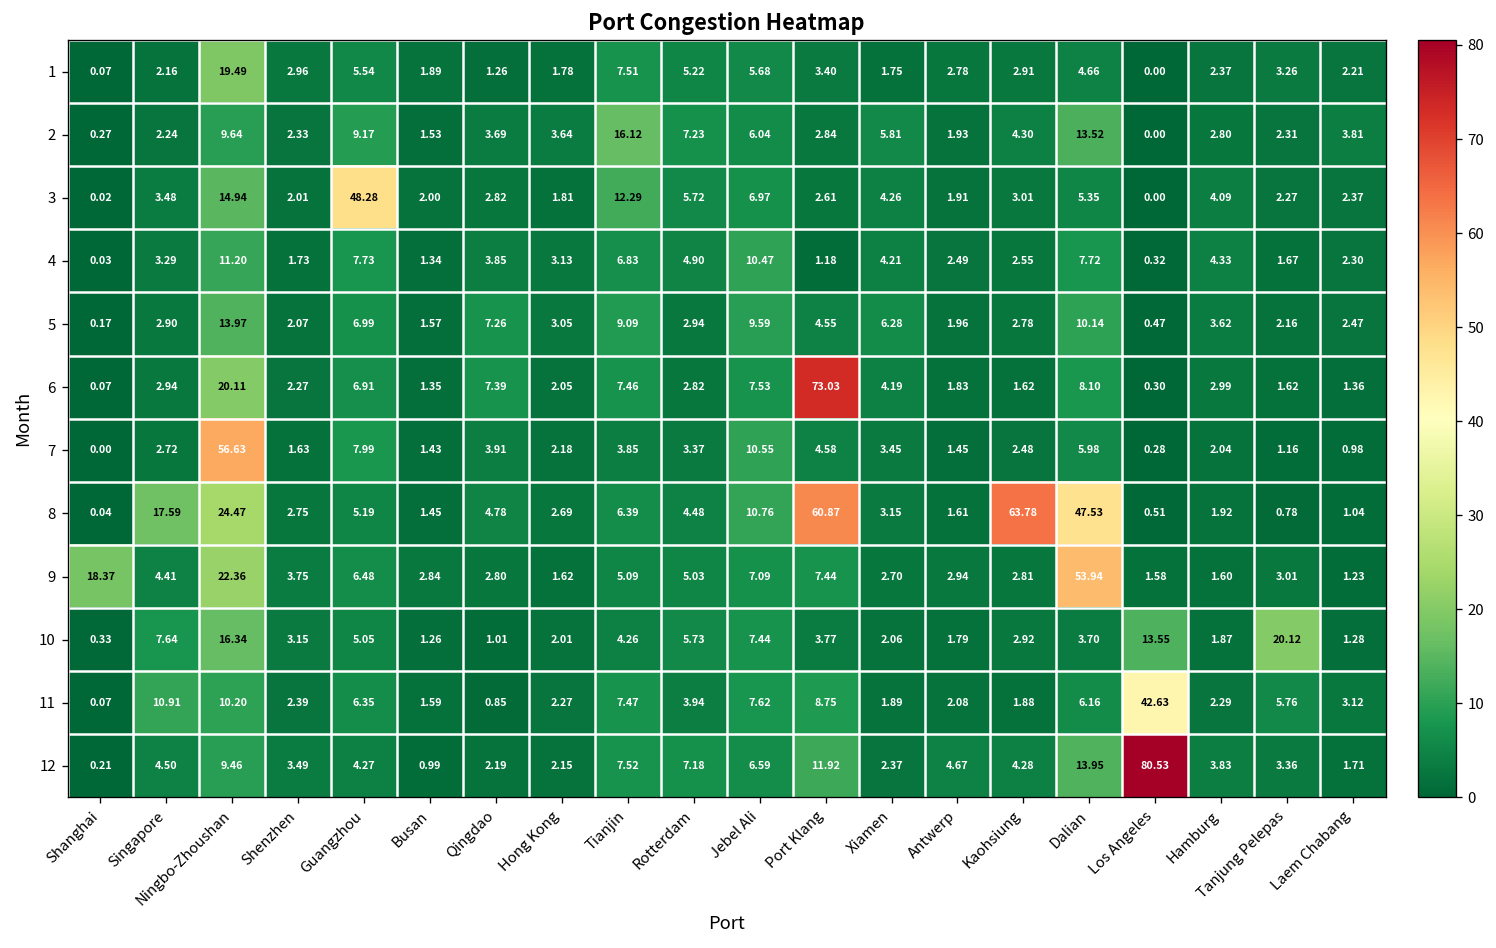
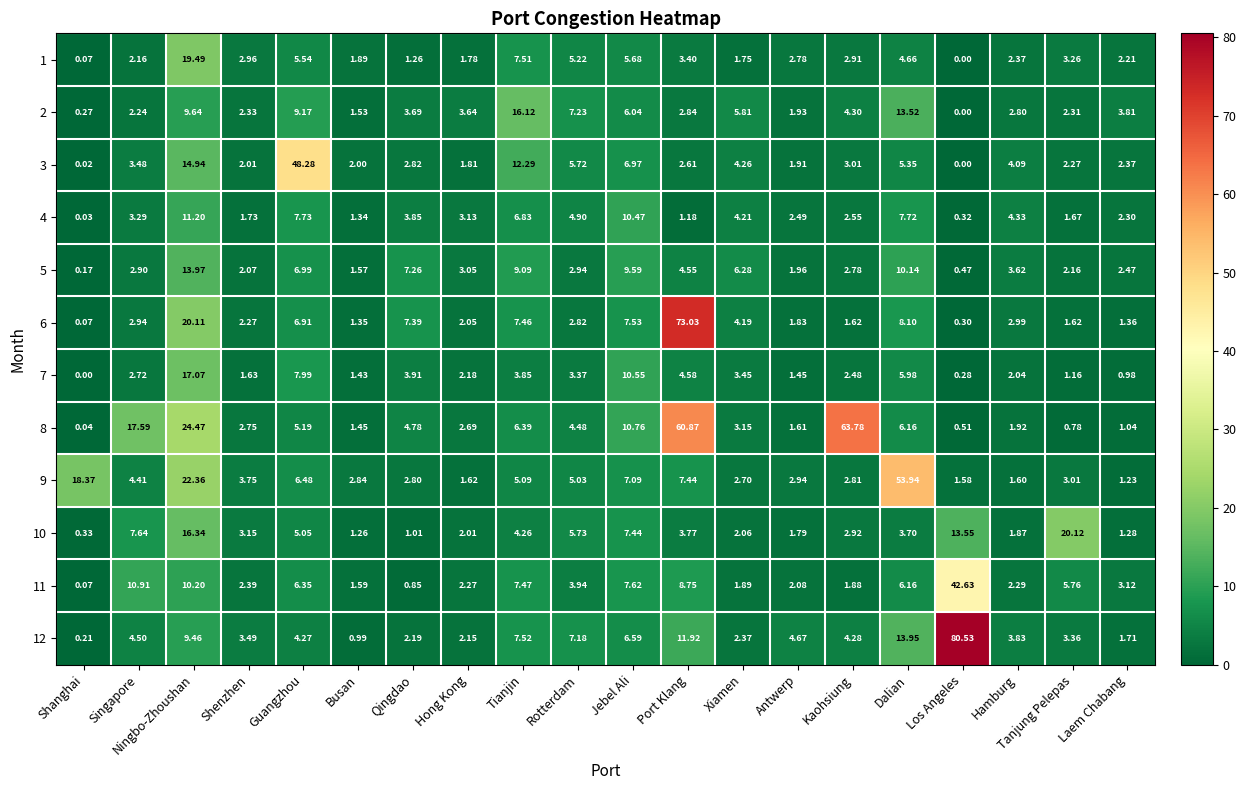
7, Ningbo-Zhoushan: 56.63 -> 17.07
8, Dalian: 47.53 -> 6.16
